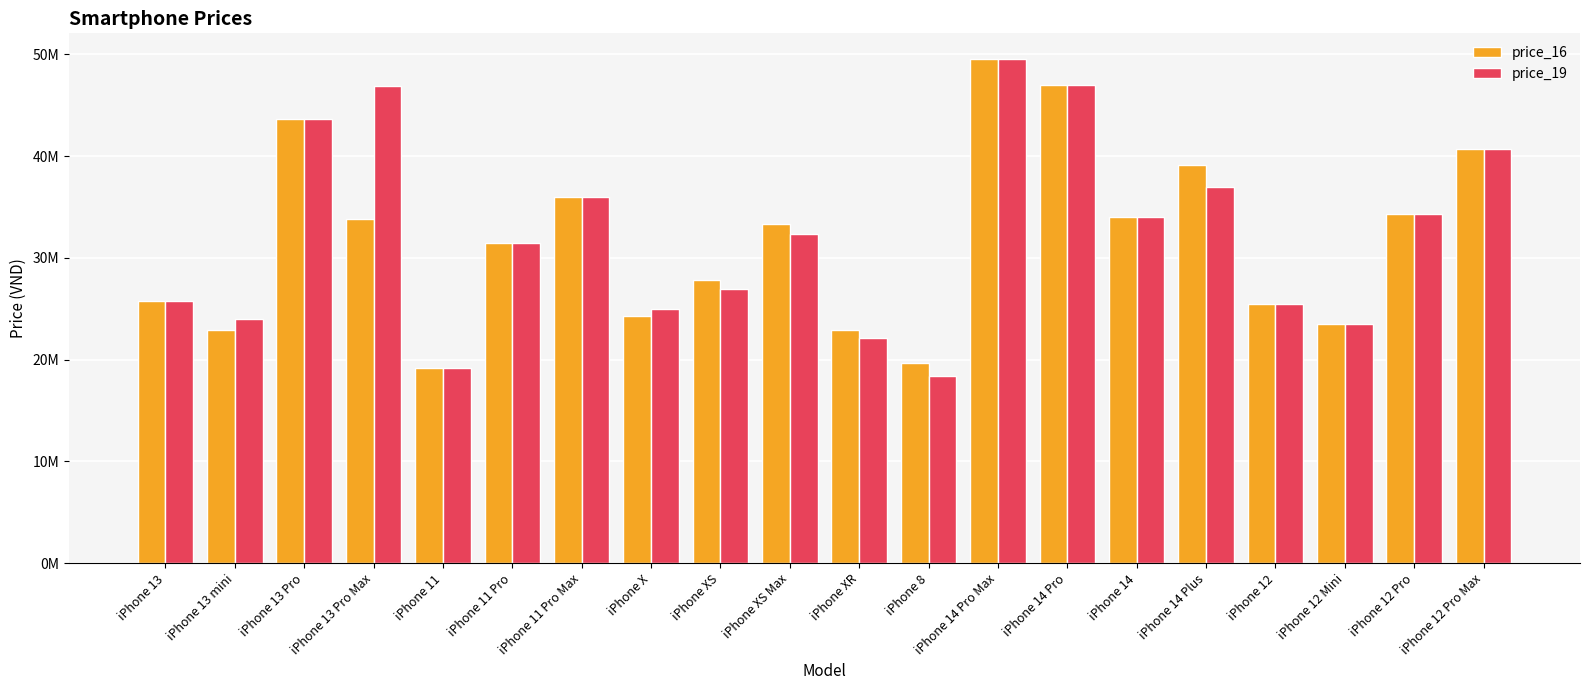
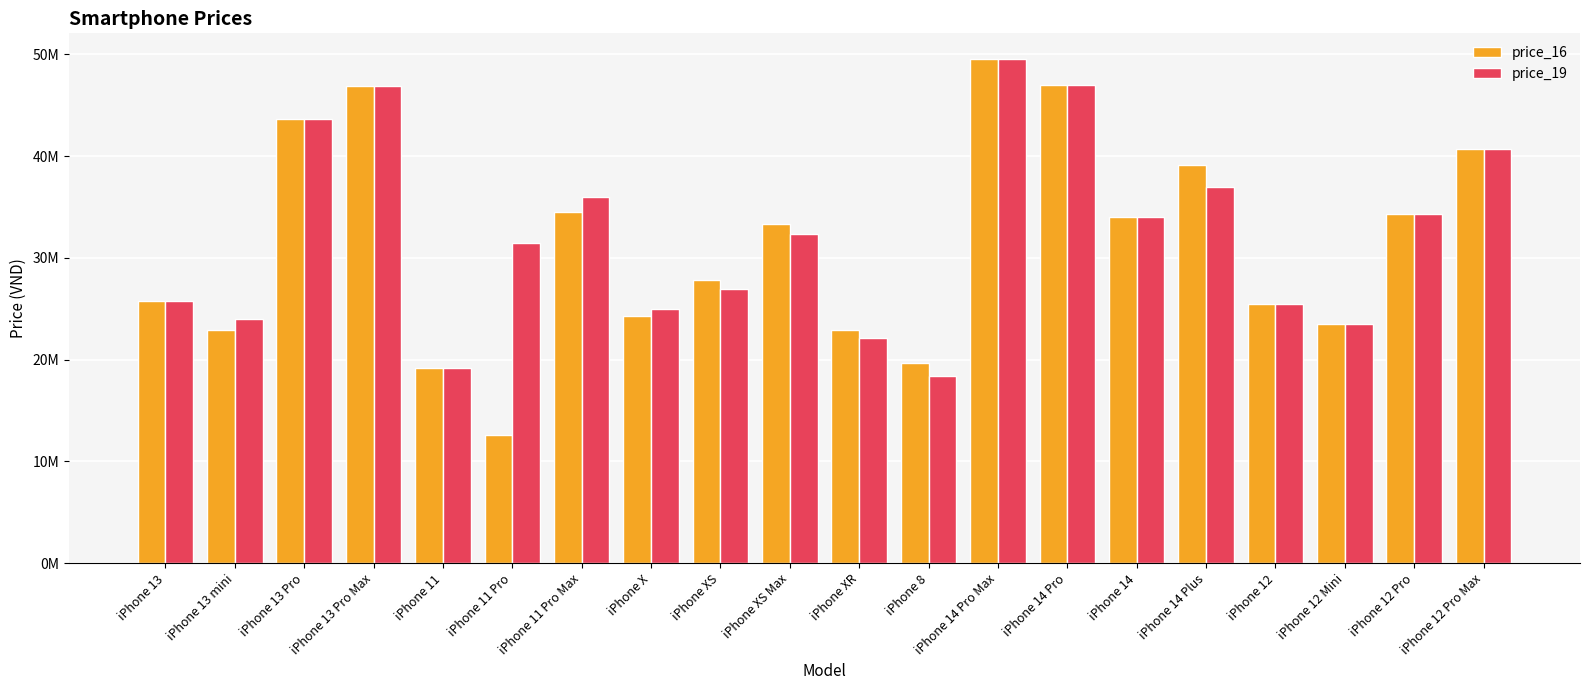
price_16, iPhone 13 Pro Max: 33800000 -> 46900000
price_16, iPhone 11 Pro: 31500000 -> 12600000
price_16, iPhone 11 Pro Max: 36000000 -> 34500000
